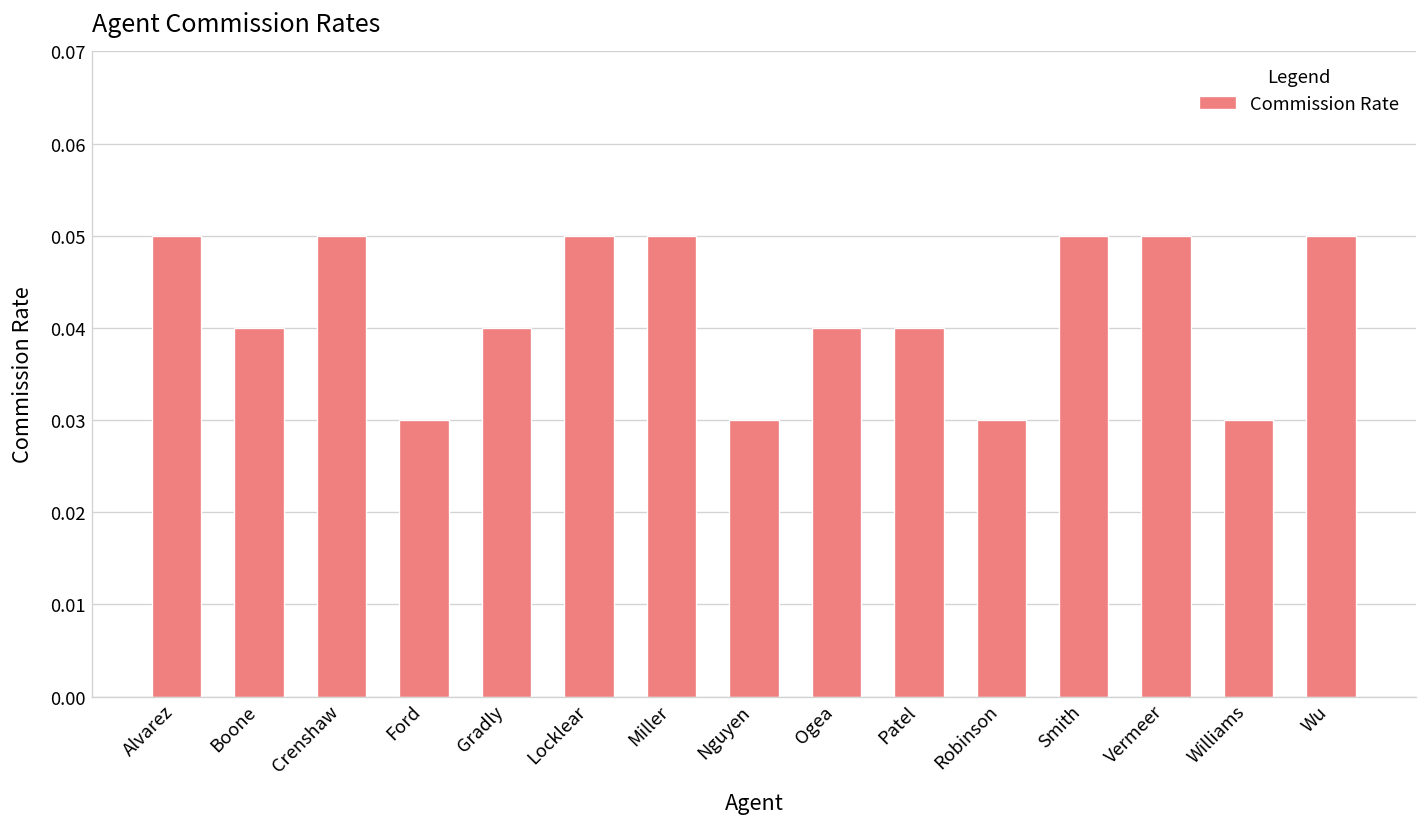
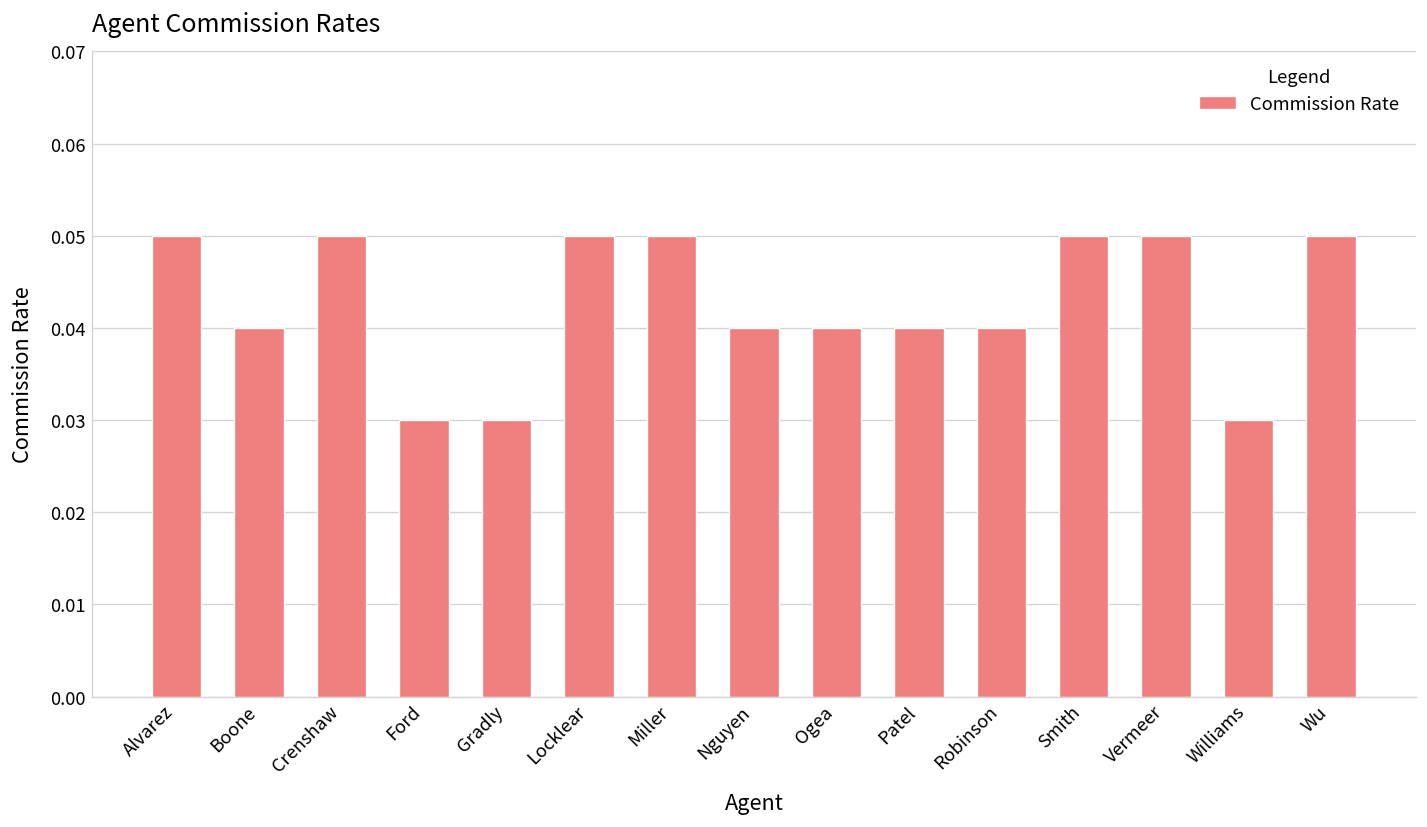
Gradly: 0.04 -> 0.03
Nguyen: 0.03 -> 0.04
Robinson: 0.03 -> 0.04
